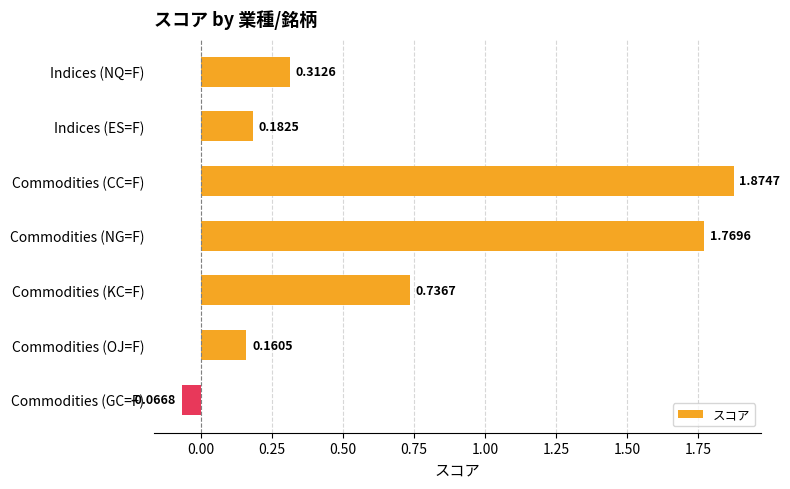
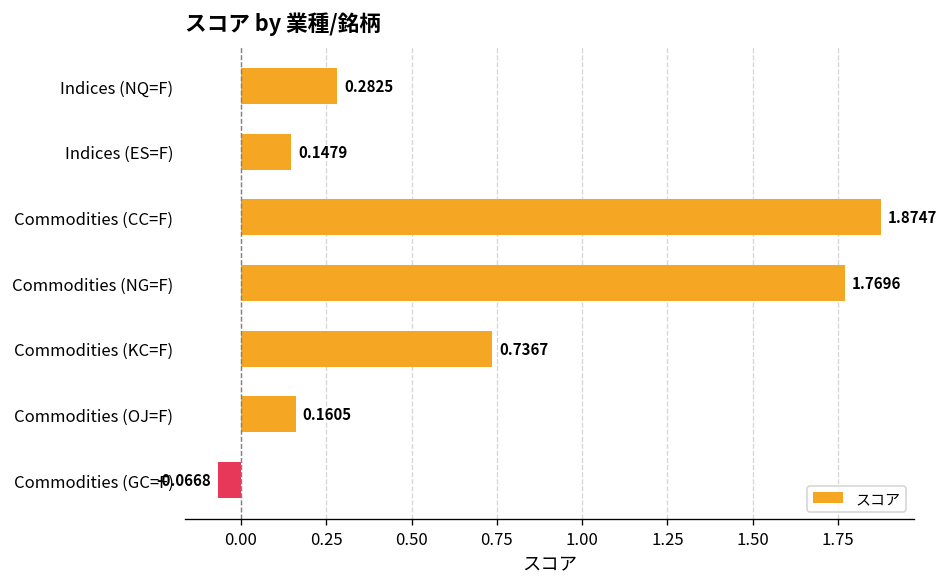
Indices (NQ=F): 0.3126 -> 0.2825
Indices (ES=F): 0.1825 -> 0.1479
